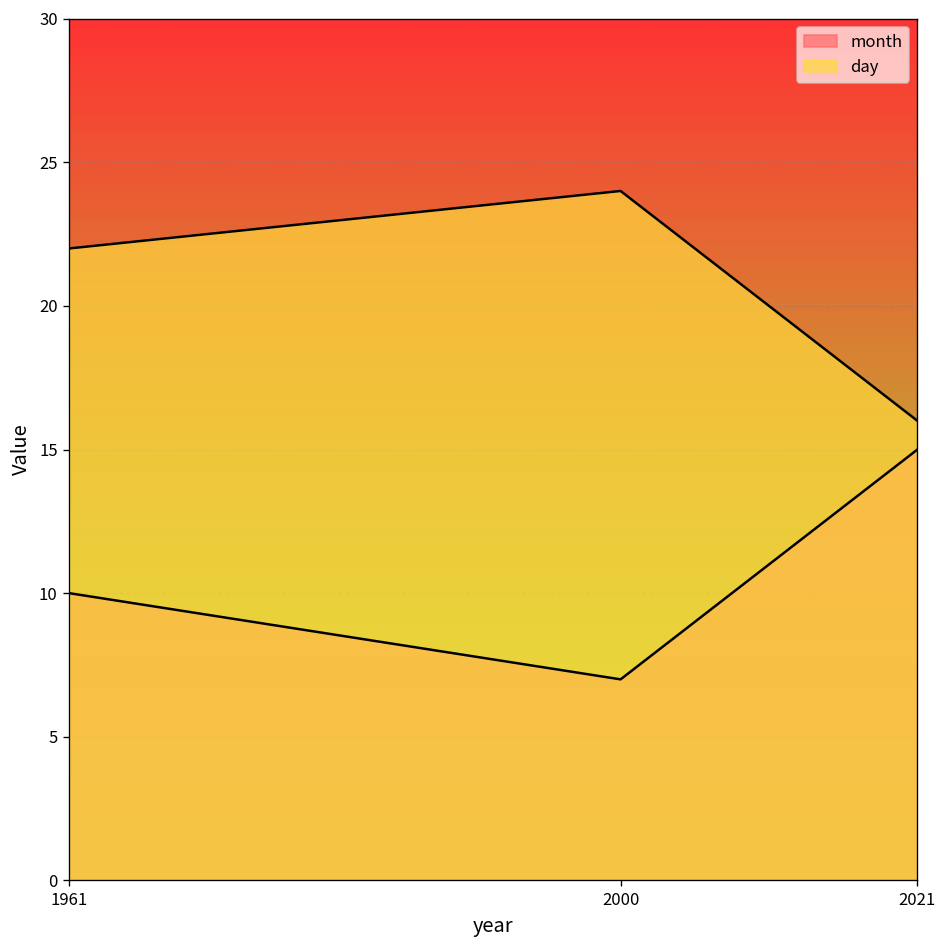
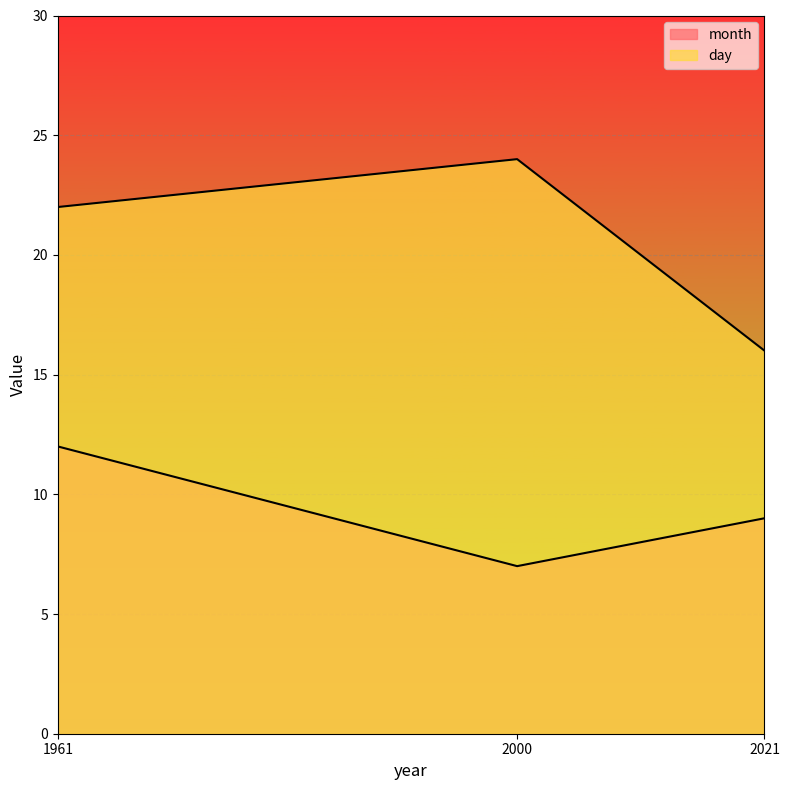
month, 1961: 10 -> 12
month, 2021: 15 -> 9
